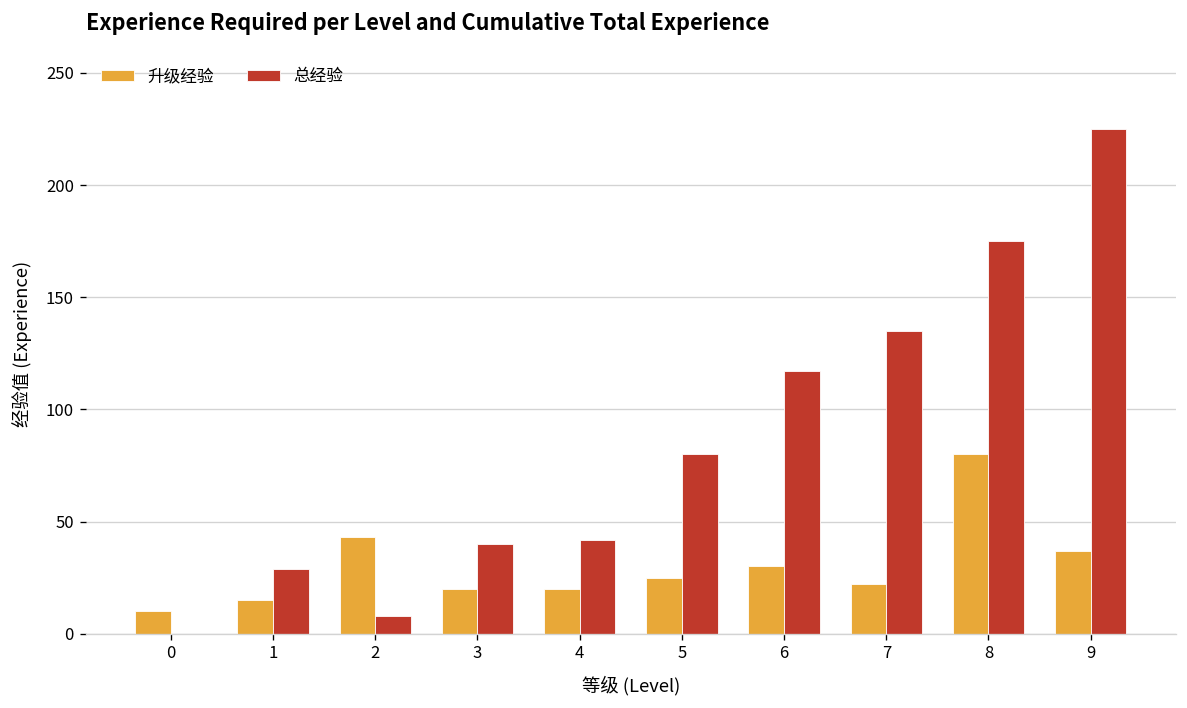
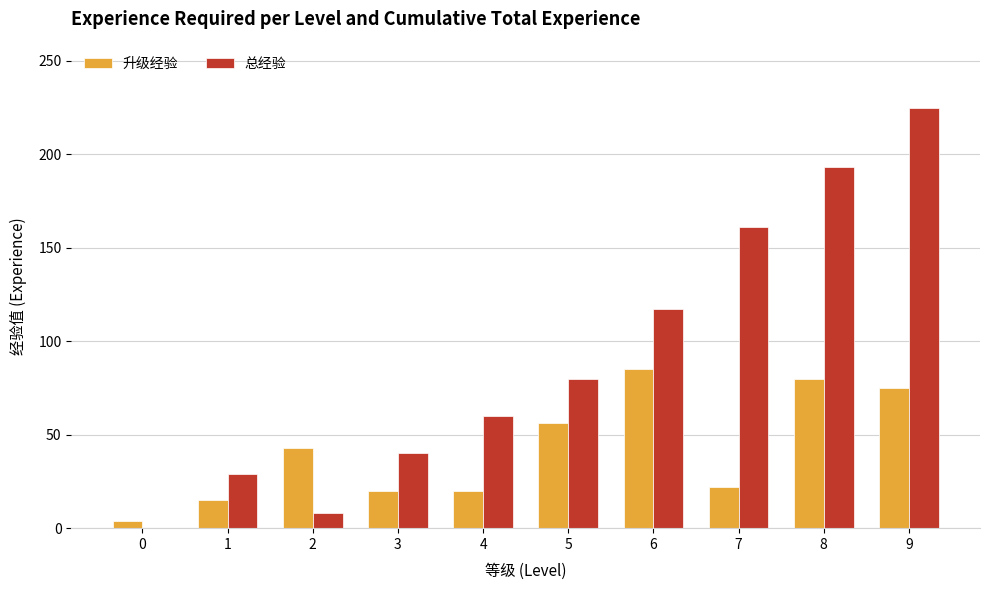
升级经验, 0: 10 -> 4
总经验, 4: 42 -> 60
升级经验, 5: 25 -> 56
升级经验, 6: 30 -> 85
总经验, 7: 135 -> 161
总经验, 8: 175 -> 193
升级经验, 9: 37 -> 75
